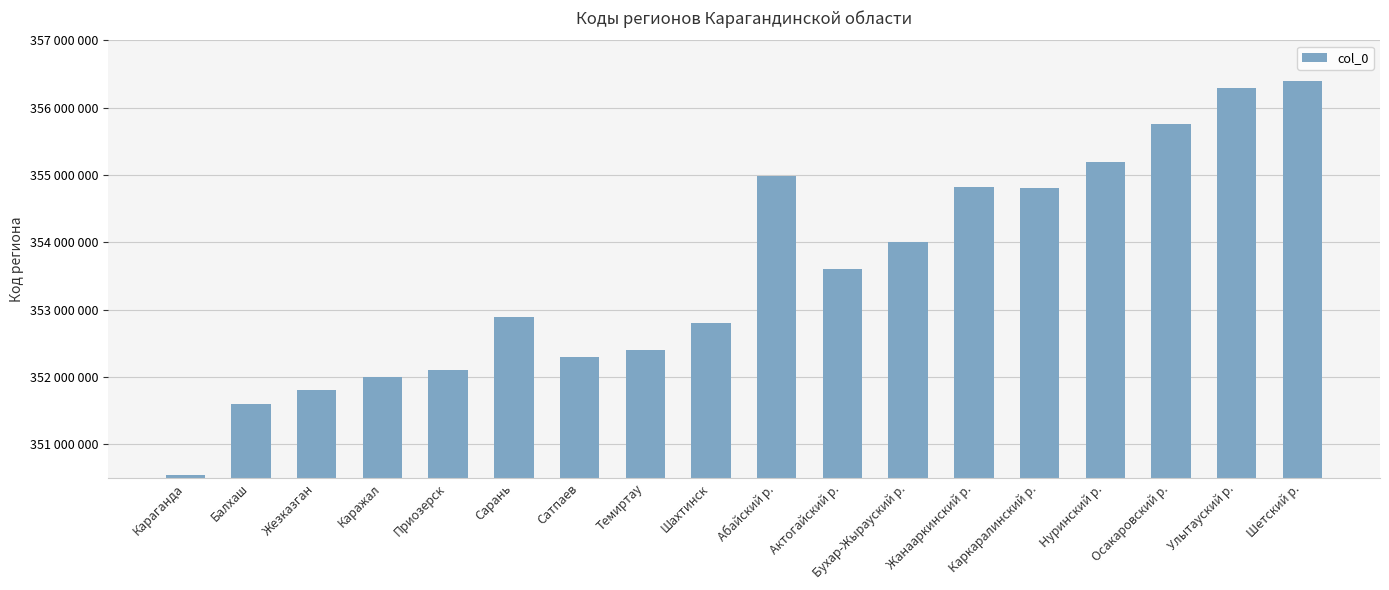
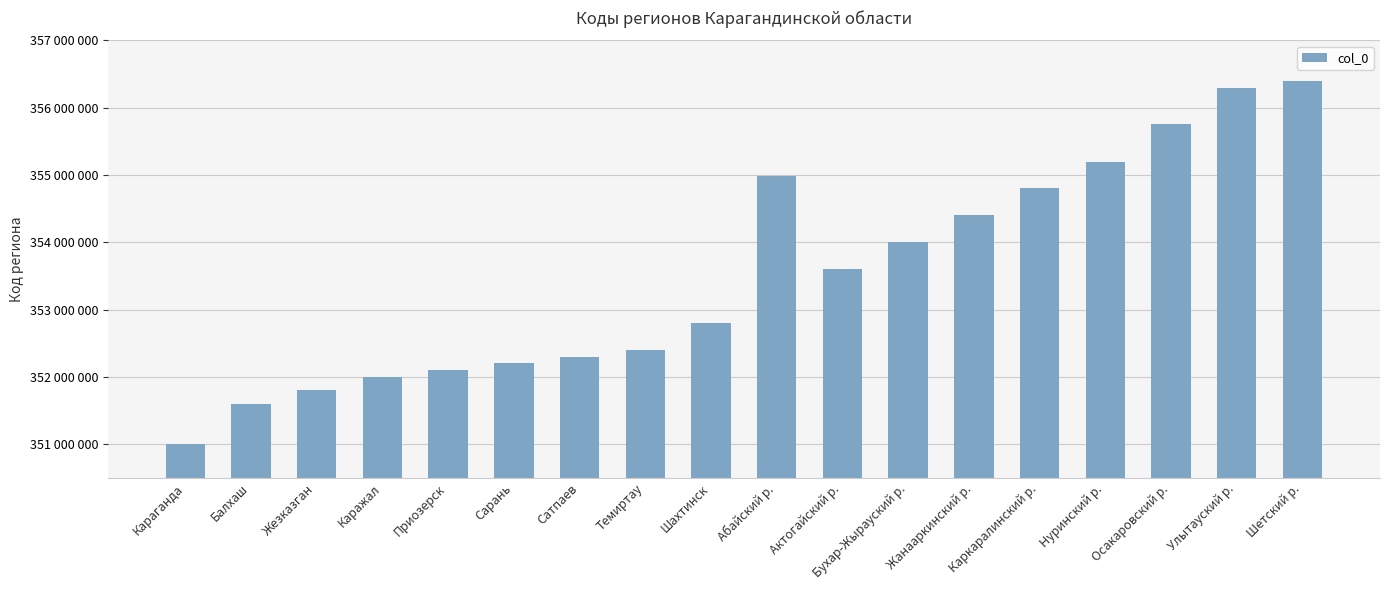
Караганда: 350500000 -> 351000000
Сарань: 352900000 -> 352200000
Жанааркинский р.: 354800000 -> 354400000
